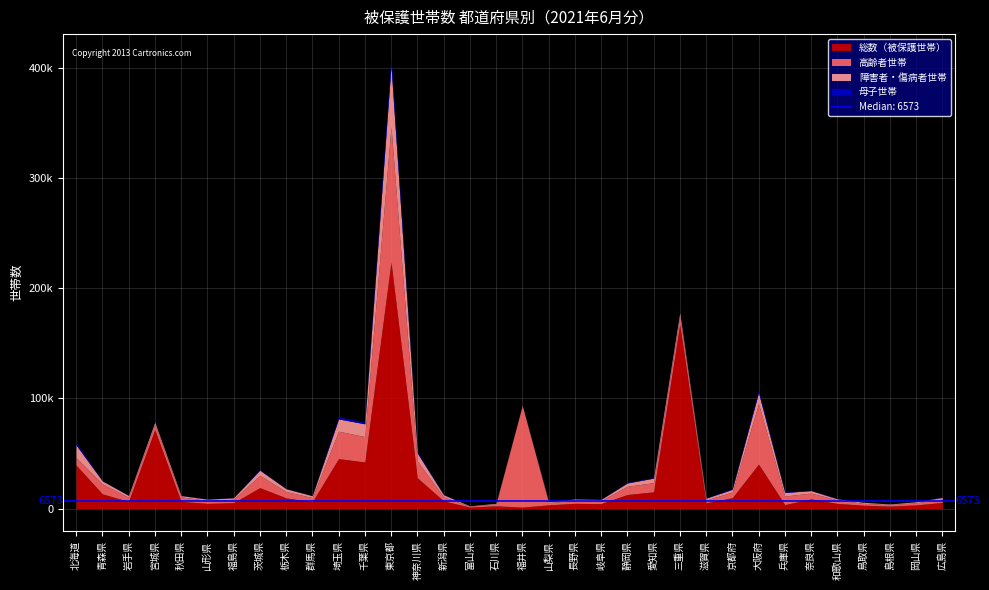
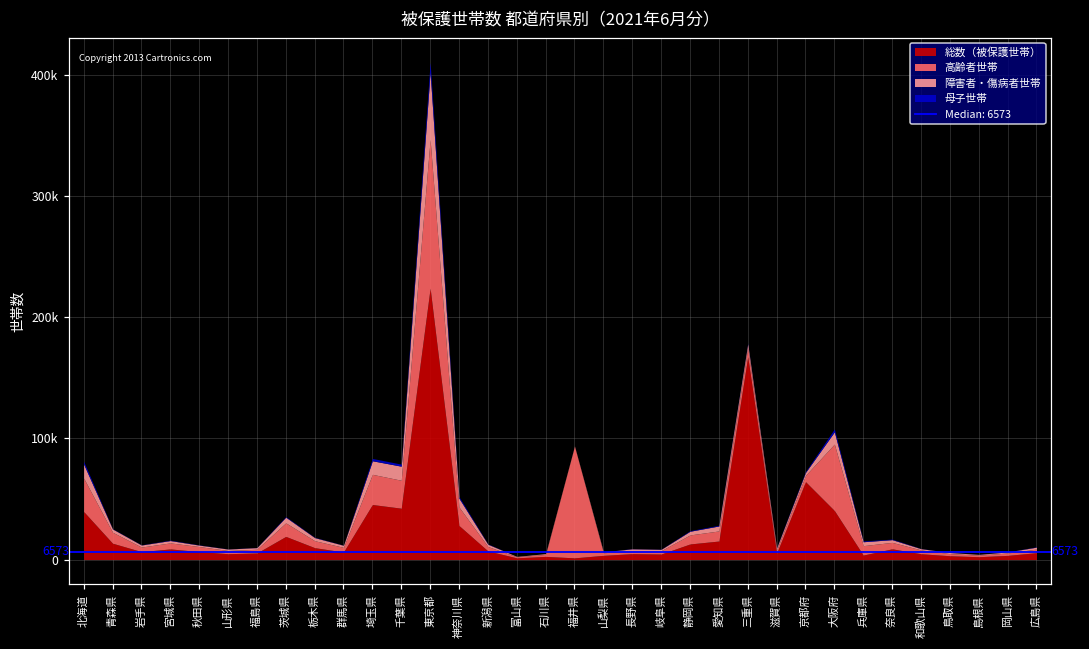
高齢者世帯, 北海道: 7000 -> 28000
総数（被保護世帯）, 宮城県: 72000 -> 9000
総数（被保護世帯）, 京都府: 10000 -> 64000
